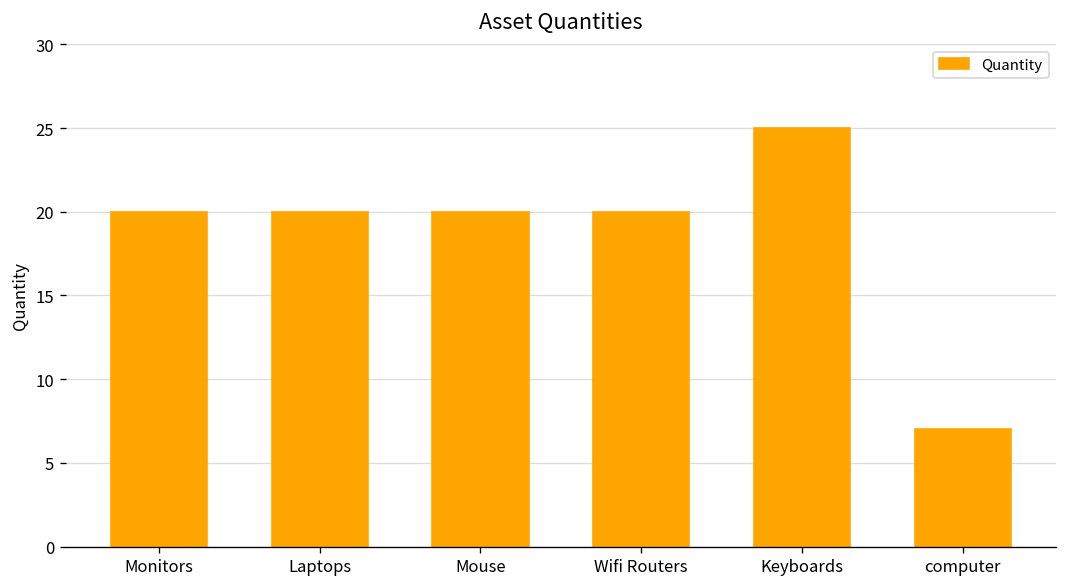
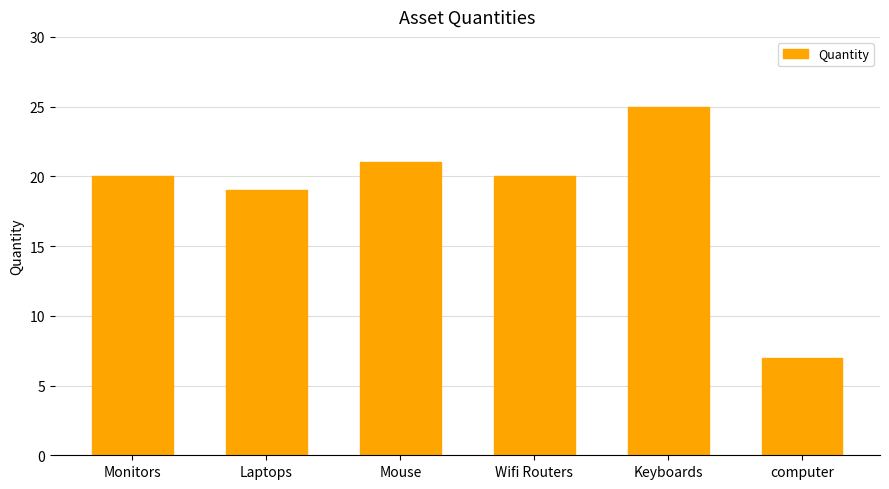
Laptops: 20 -> 19
Mouse: 20 -> 21
